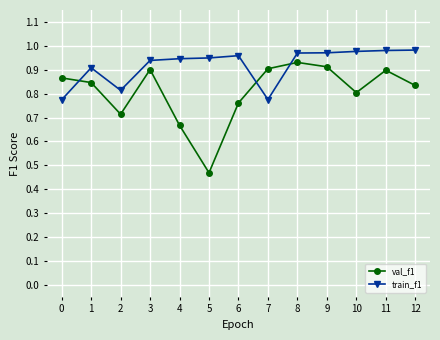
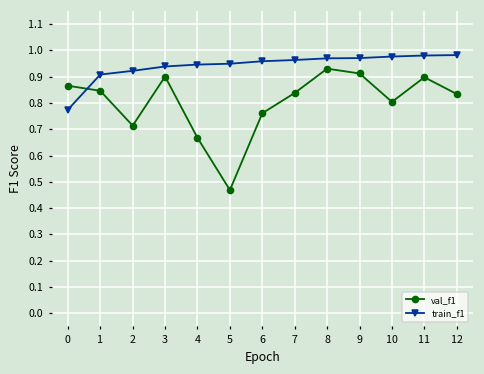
train_f1, 2: 0.81 -> 0.92
val_f1, 7: 0.90 -> 0.84
train_f1, 7: 0.78 -> 0.96
